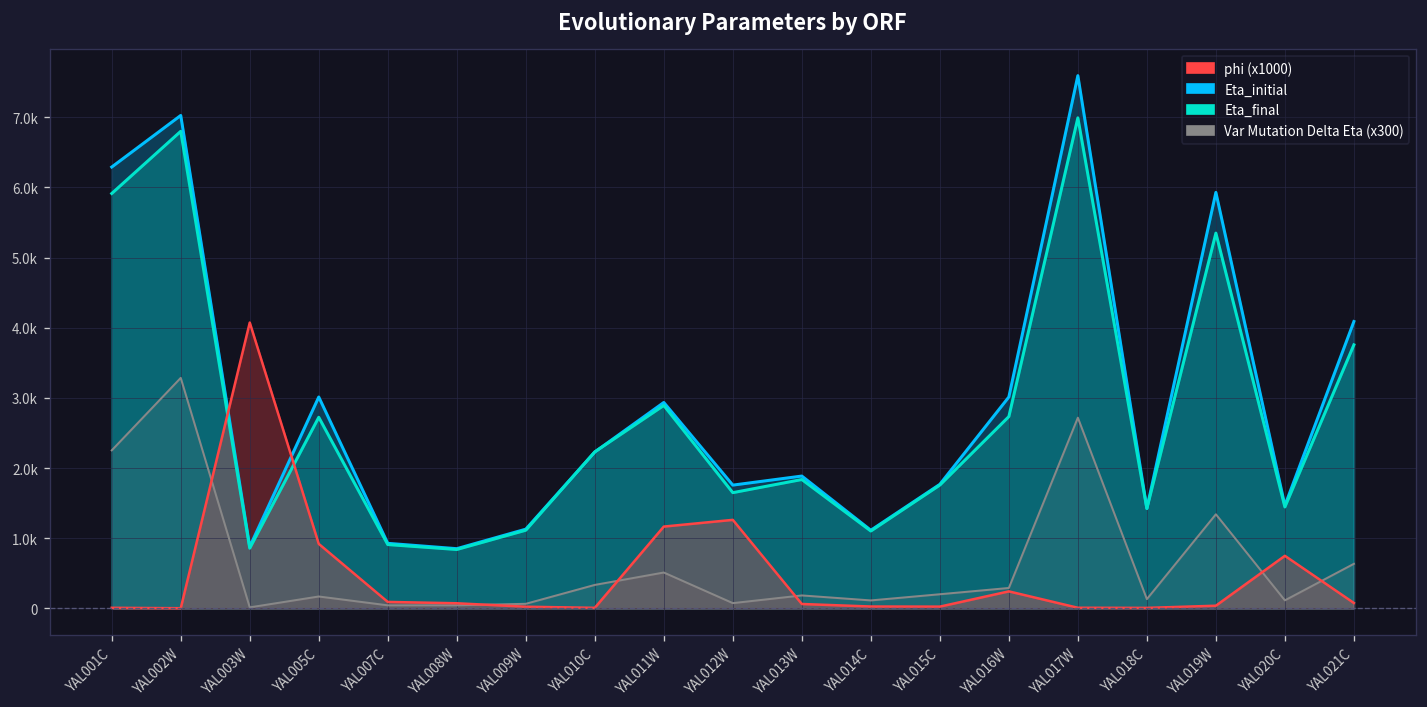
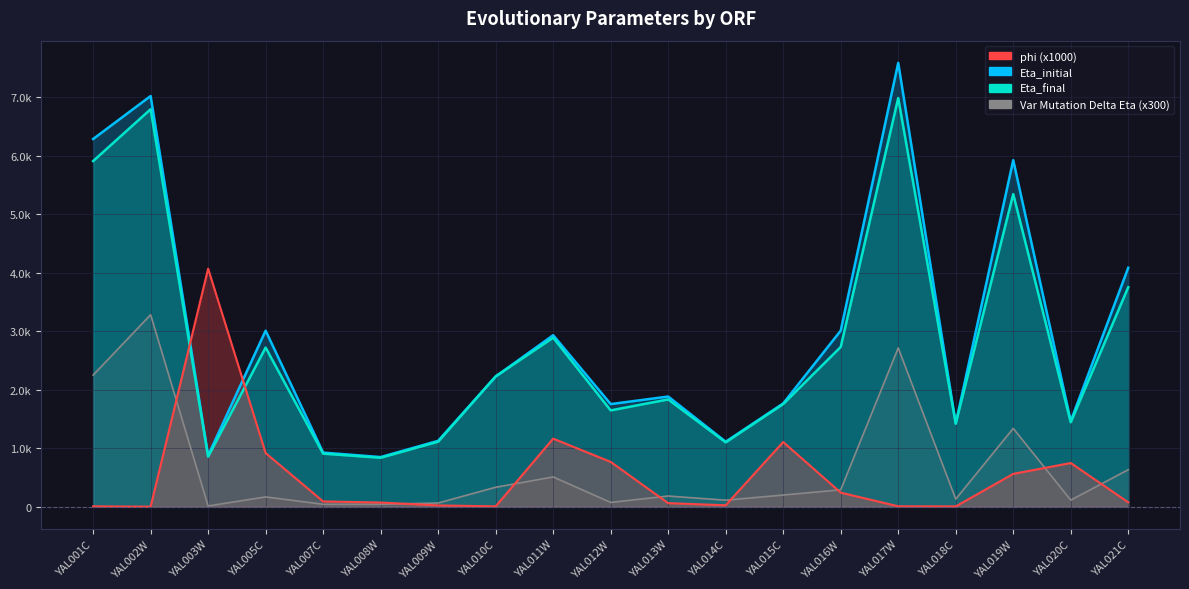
phi (x1000), YAL012W: 1300 -> 800
phi (x1000), YAL015C: 0 -> 1100
phi (x1000), YAL019W: 0 -> 600
